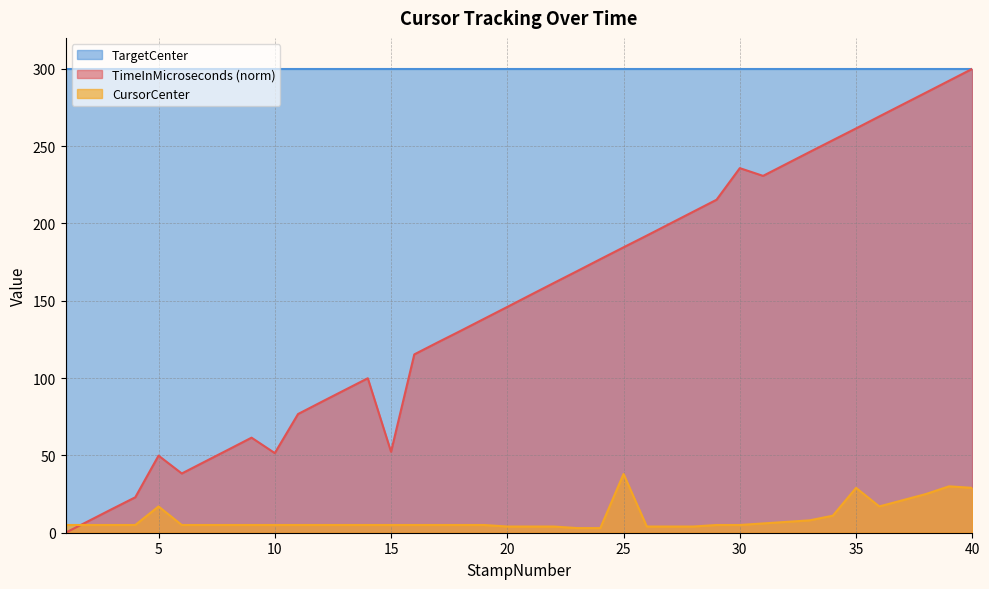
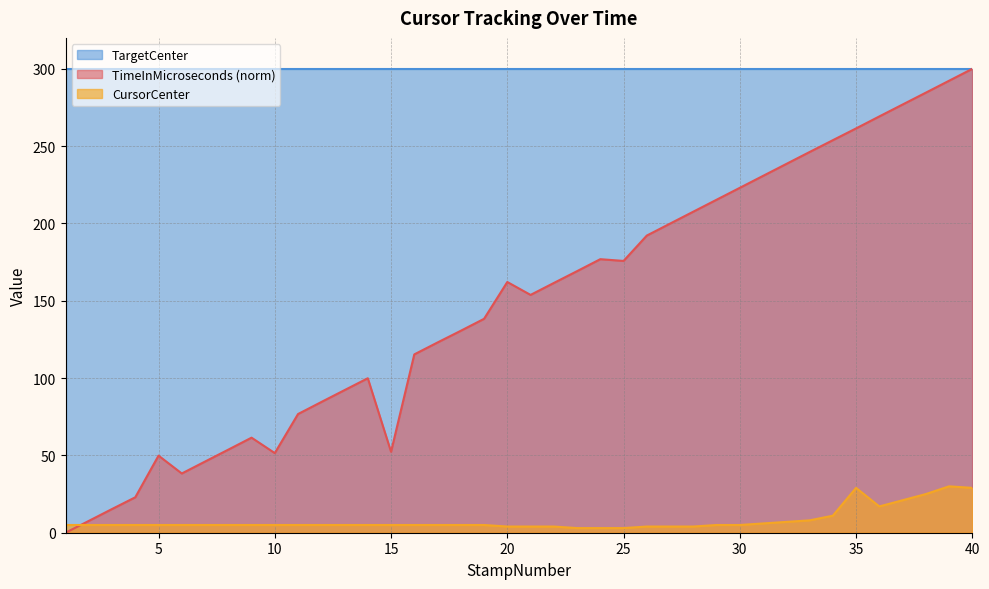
CursorCenter, 5: 17 -> 5
TimeInMicroseconds (norm), 20: 146 -> 162
TimeInMicroseconds (norm), 25: 185 -> 176
CursorCenter, 25: 38 -> 3
TimeInMicroseconds (norm), 30: 236 -> 223
